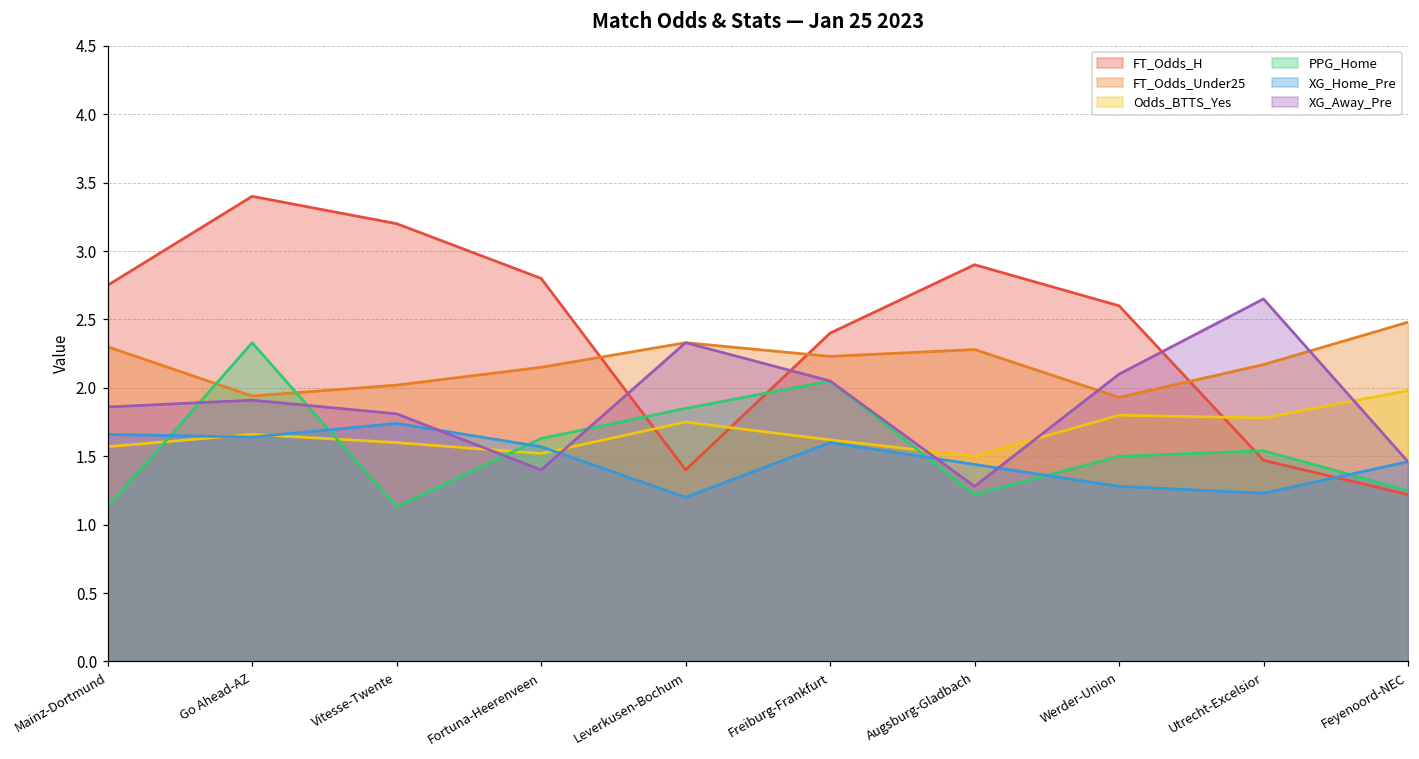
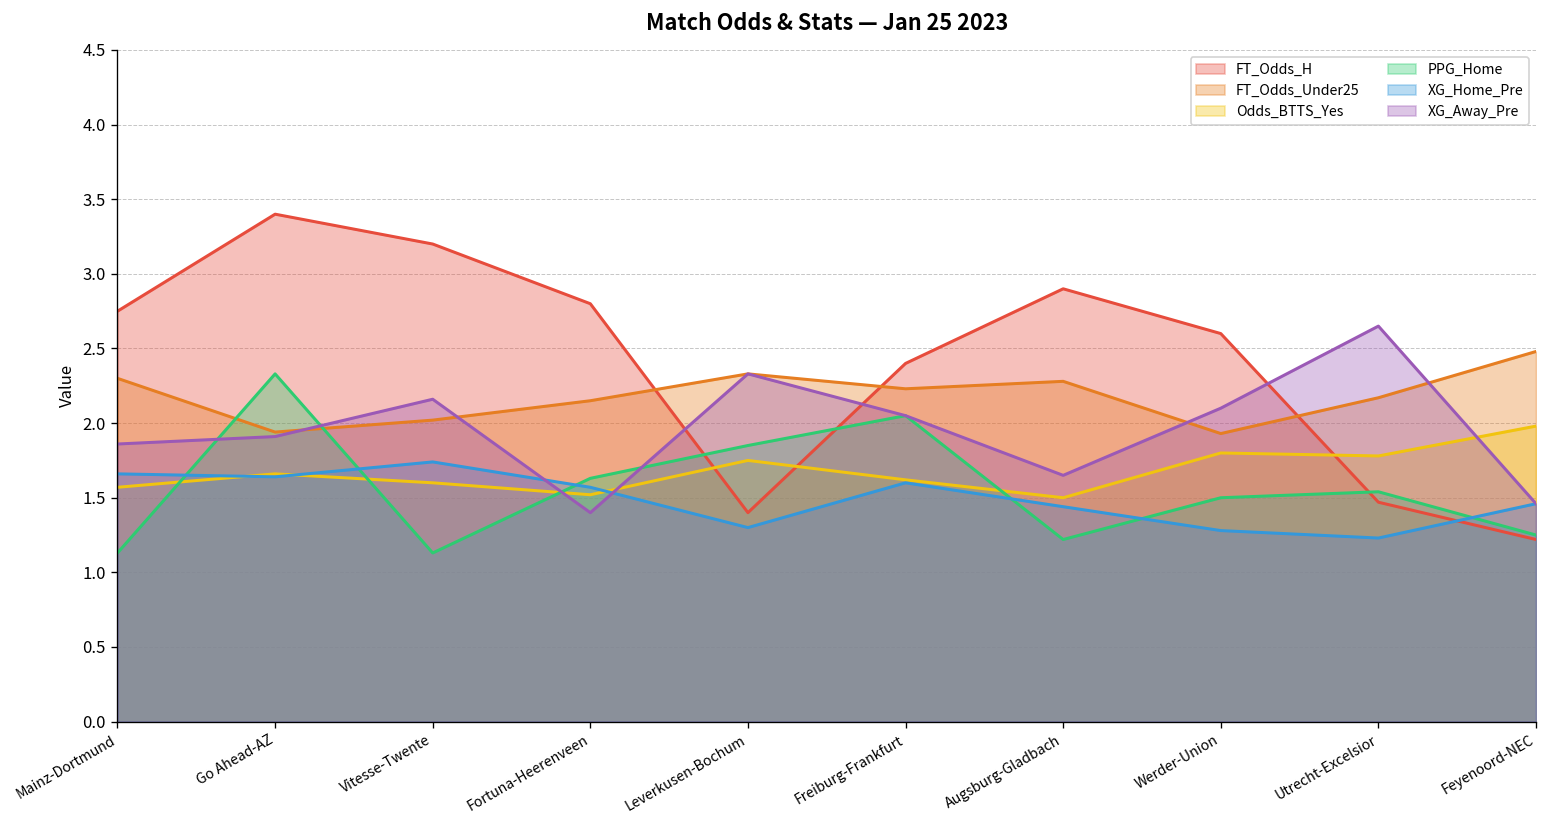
XG_Away_Pre, Vitesse-Twente: 1.81 -> 2.16
XG_Home_Pre, Leverkusen-Bochum: 1.2 -> 1.3
XG_Away_Pre, Augsburg-Gladbach: 1.28 -> 1.65
